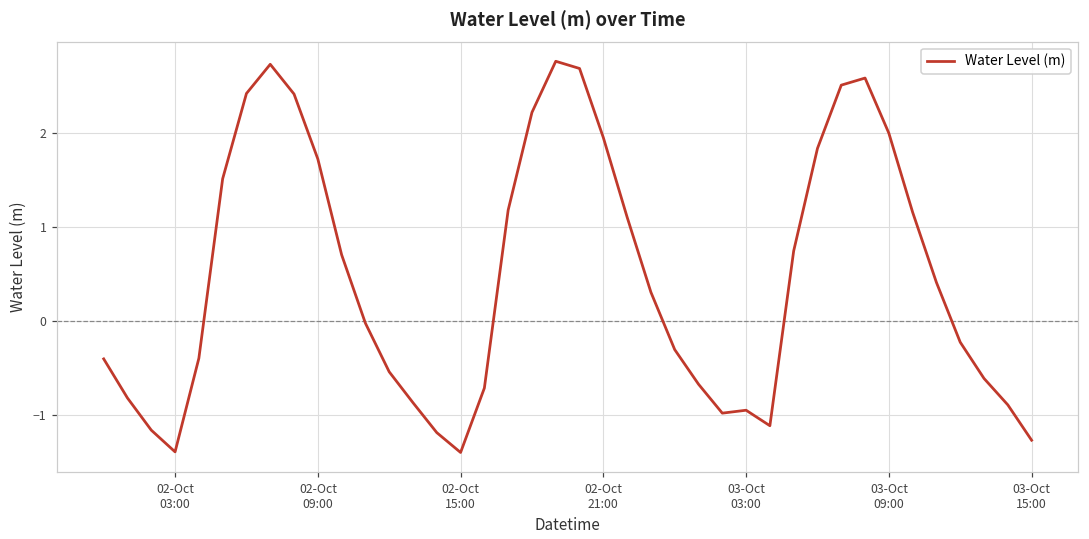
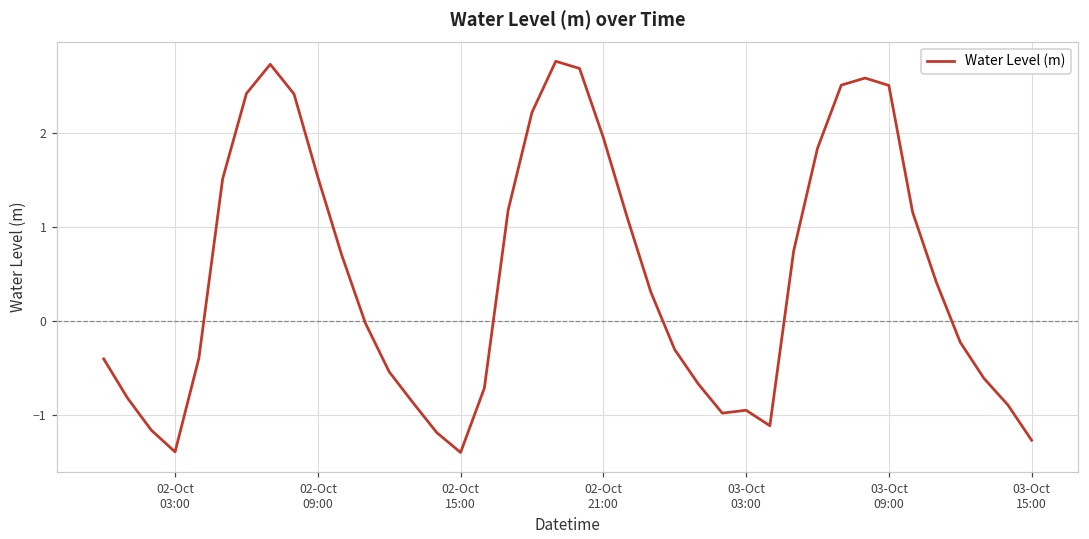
02-Oct 09:00: 1.7 -> 1.5
03-Oct 09:00: 2.0 -> 2.5
